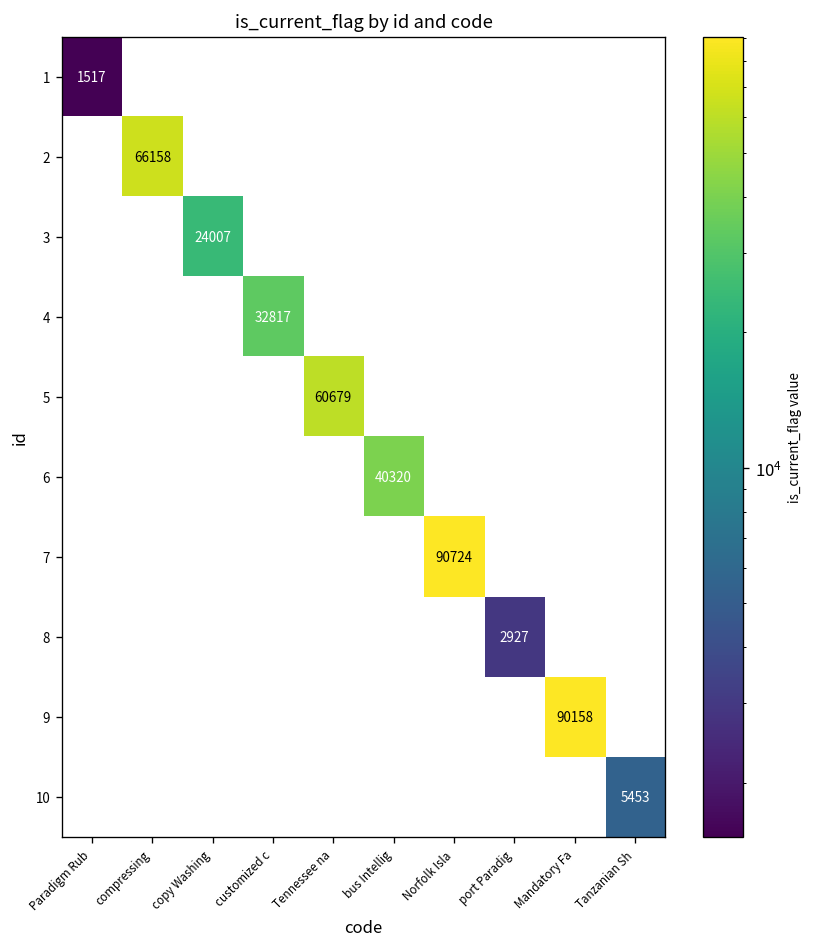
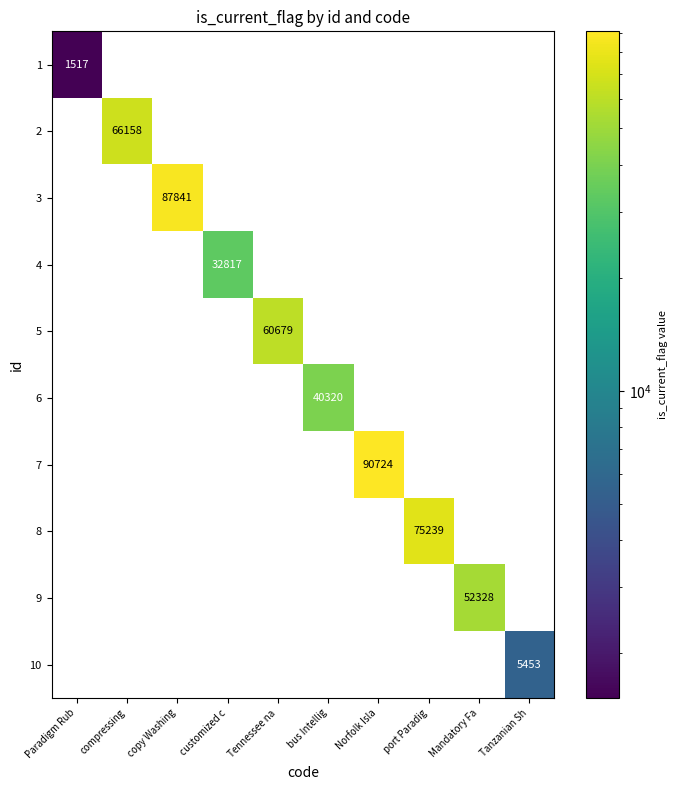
3, copy Washing: 24007 -> 87841
8, port Paradig: 2927 -> 75239
9, Mandatory Fa: 90158 -> 52328
